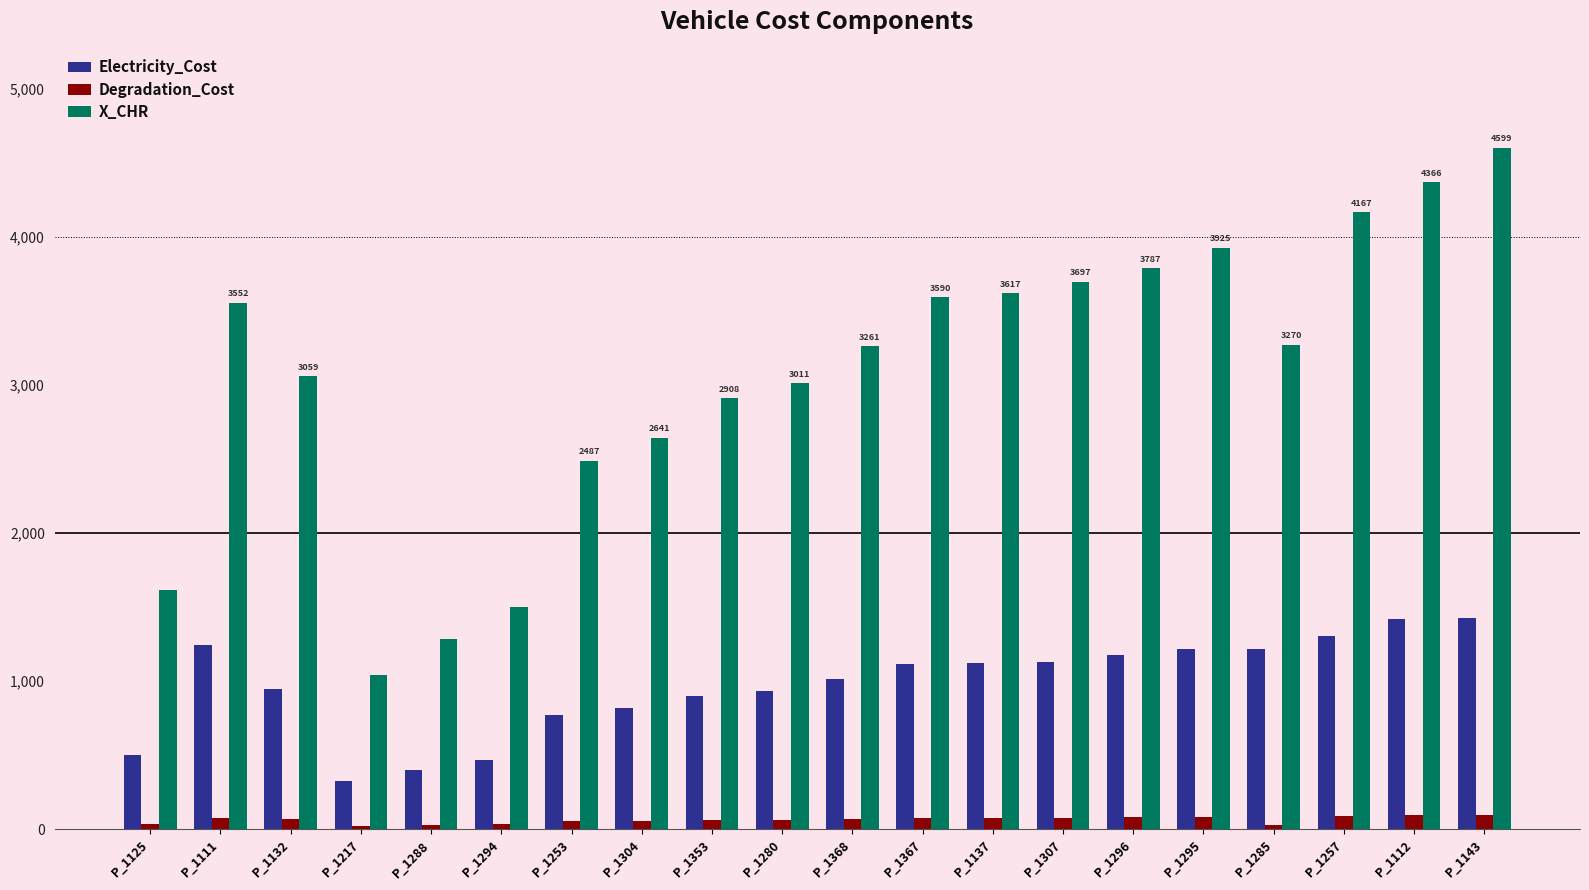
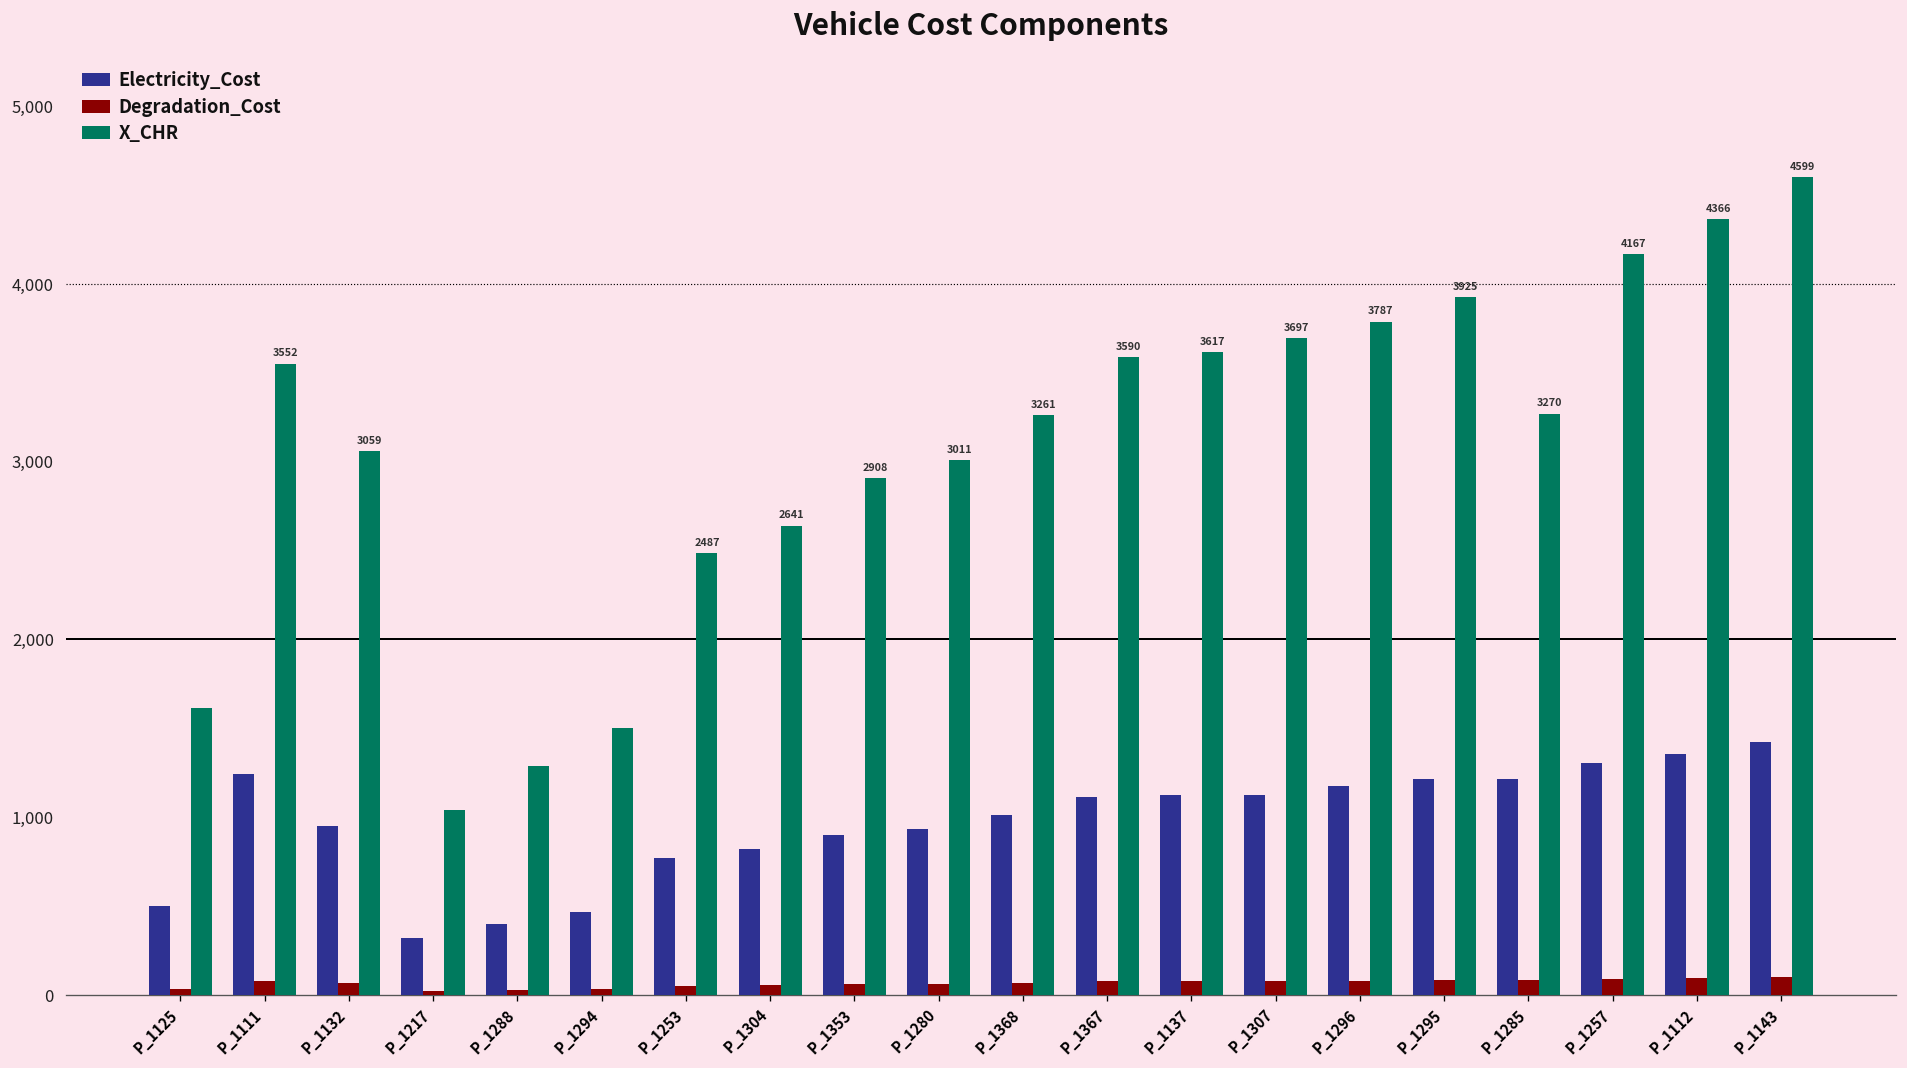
Degradation_Cost, P_1285: 30 -> 80
Electricity_Cost, P_1112: 1,420 -> 1,350
